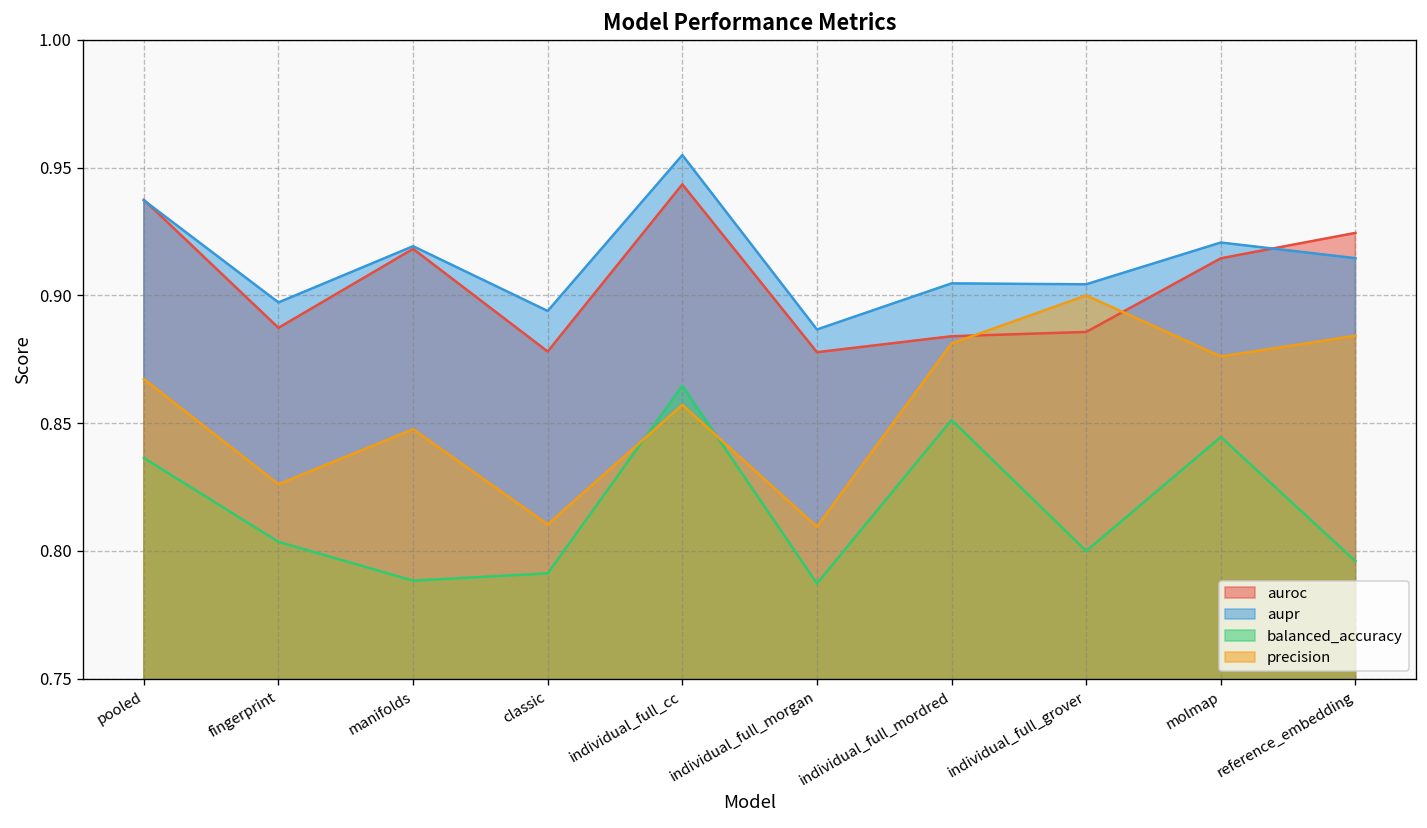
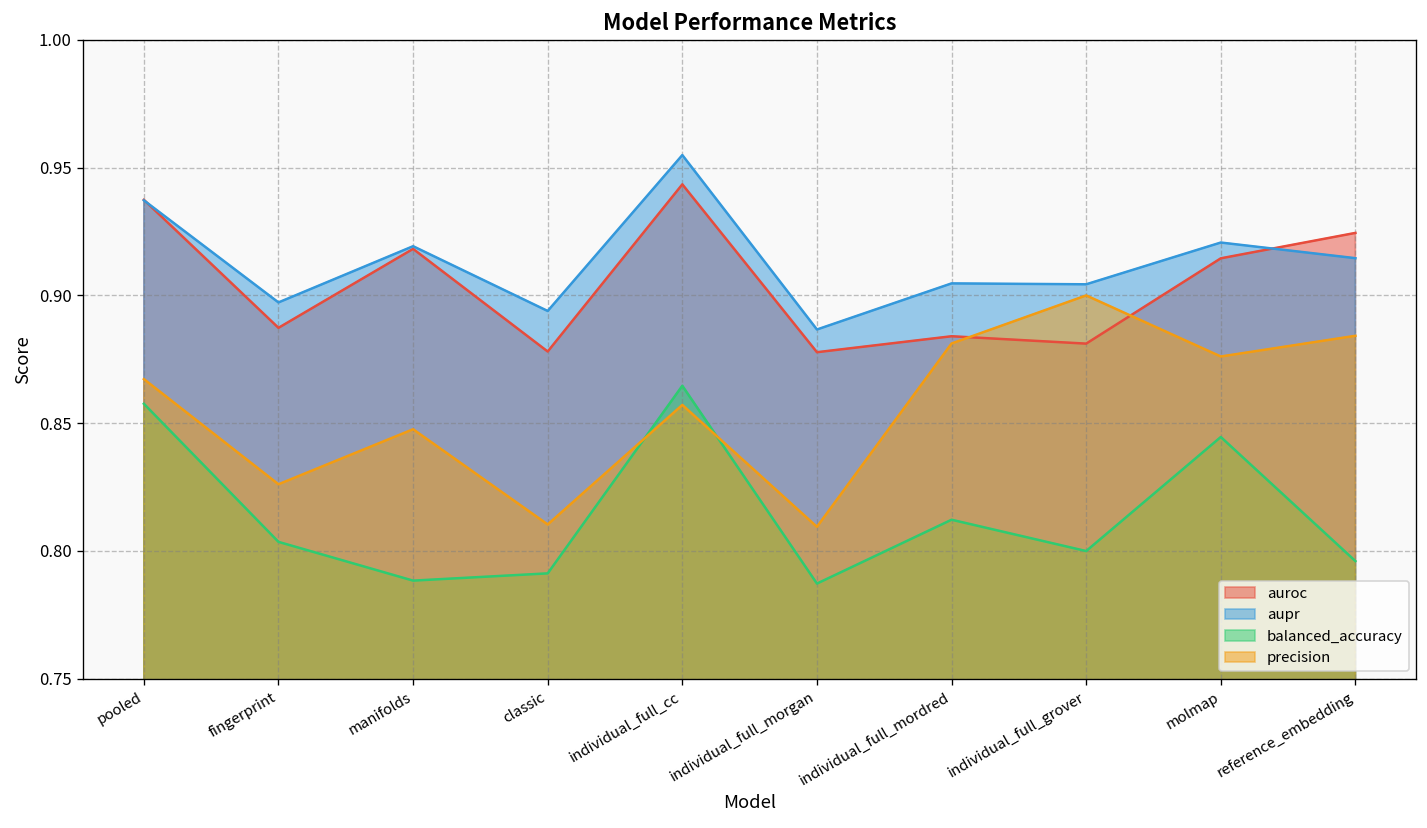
balanced_accuracy, pooled: 0.836 -> 0.858
balanced_accuracy, individual_full_mordred: 0.851 -> 0.812
auroc, individual_full_grover: 0.886 -> 0.881
